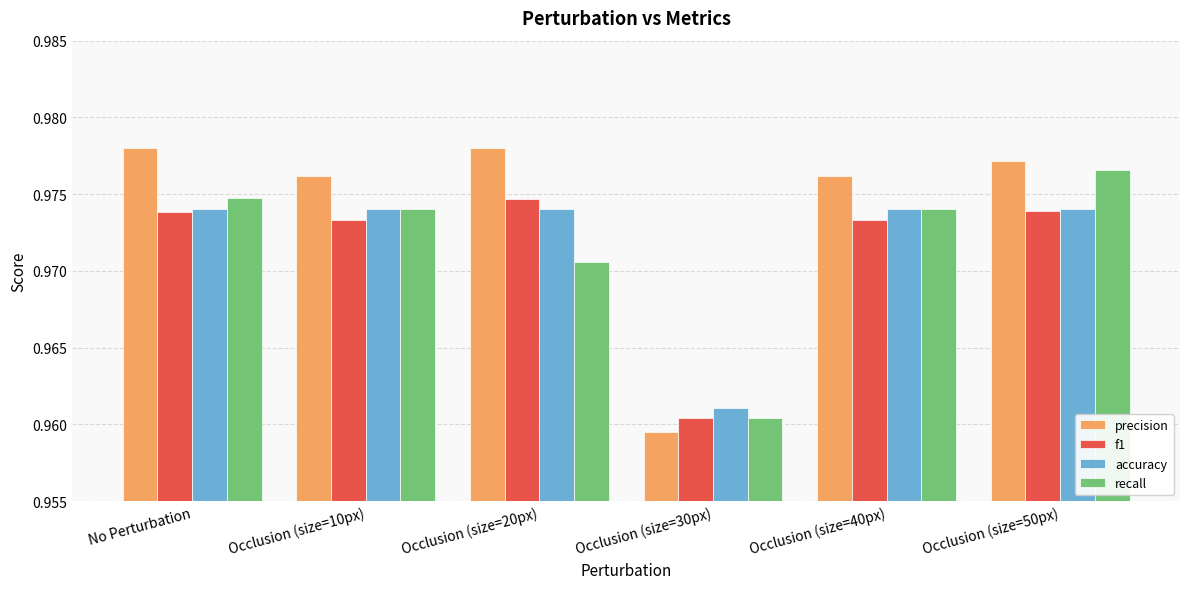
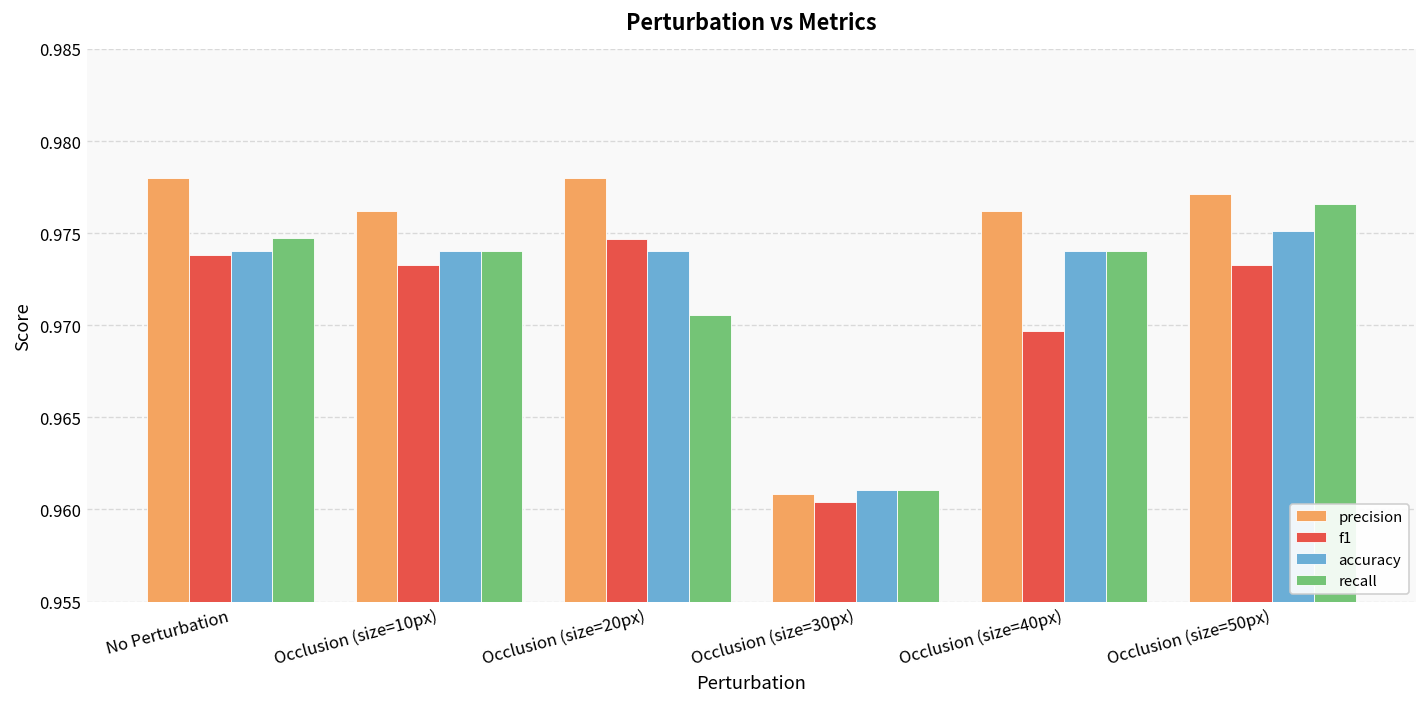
precision, Occlusion (size=30px): 0.9595 -> 0.9608
recall, Occlusion (size=30px): 0.9604 -> 0.9610
f1, Occlusion (size=40px): 0.9733 -> 0.9697
f1, Occlusion (size=50px): 0.9739 -> 0.9733
accuracy, Occlusion (size=50px): 0.9740 -> 0.9751
